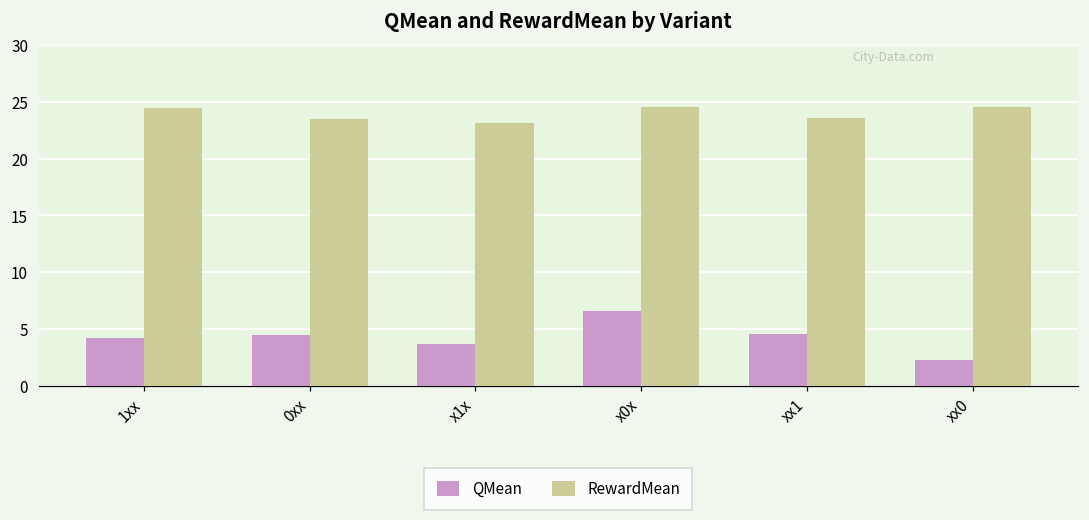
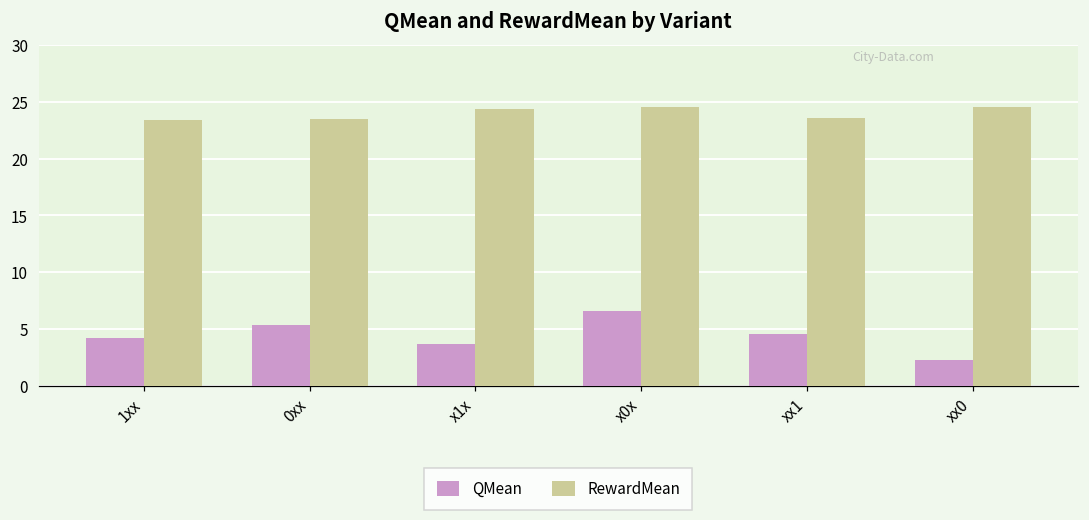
RewardMean, 1xx: 24.5 -> 23.4
QMean, 0xx: 4.5 -> 5.4
RewardMean, x1x: 23.1 -> 24.4
